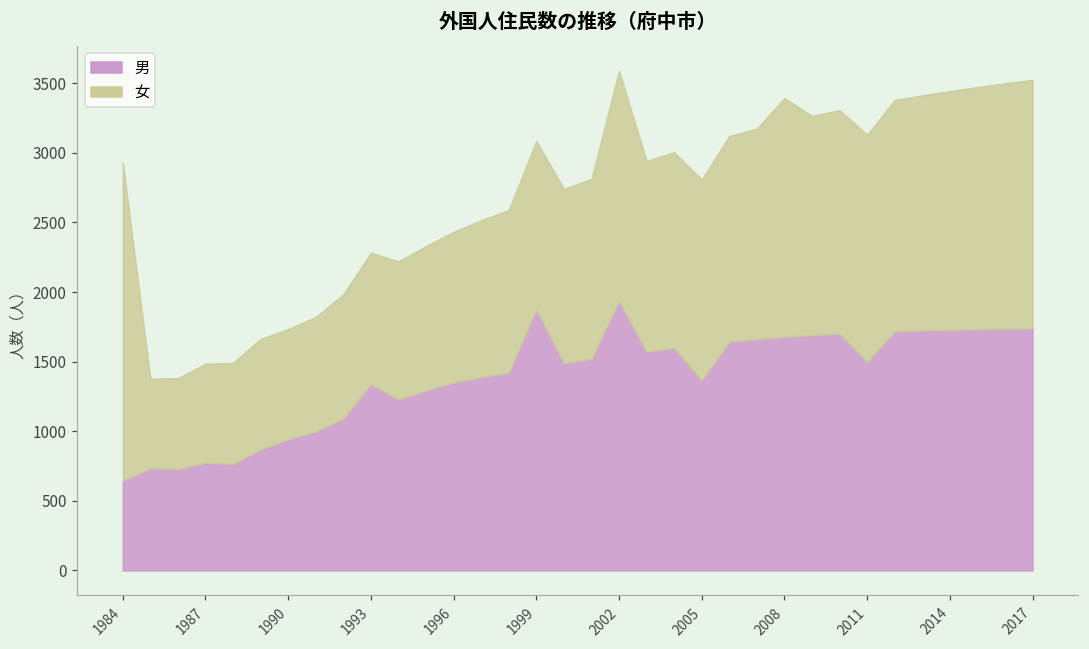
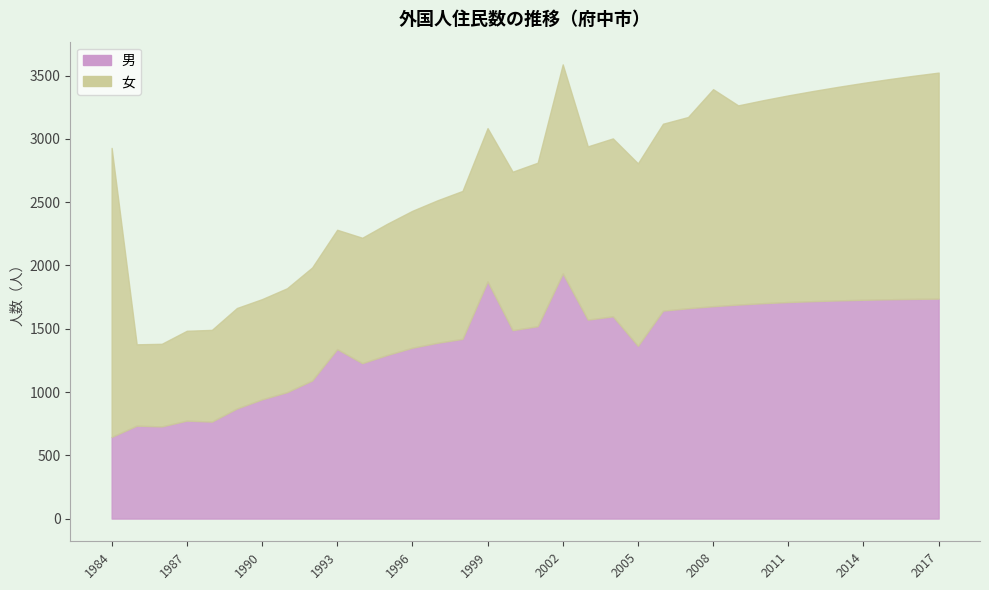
男, 2011: 1500 -> 1710
